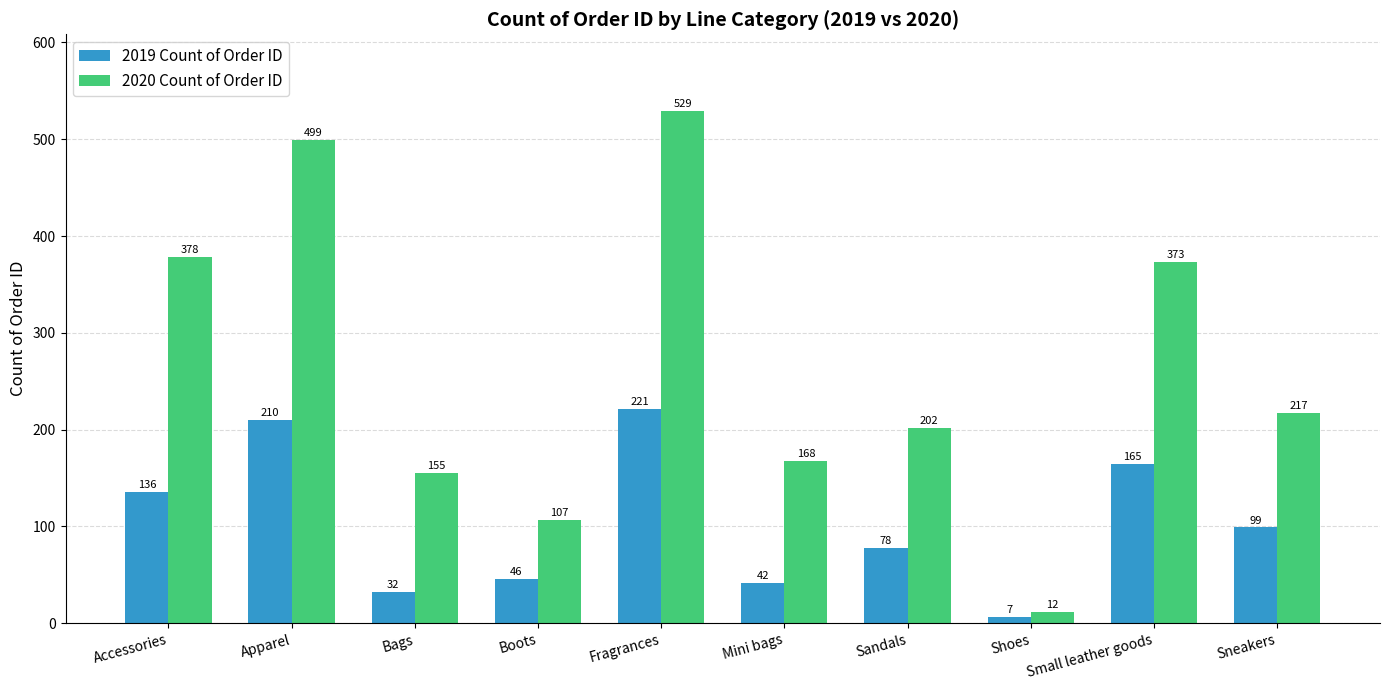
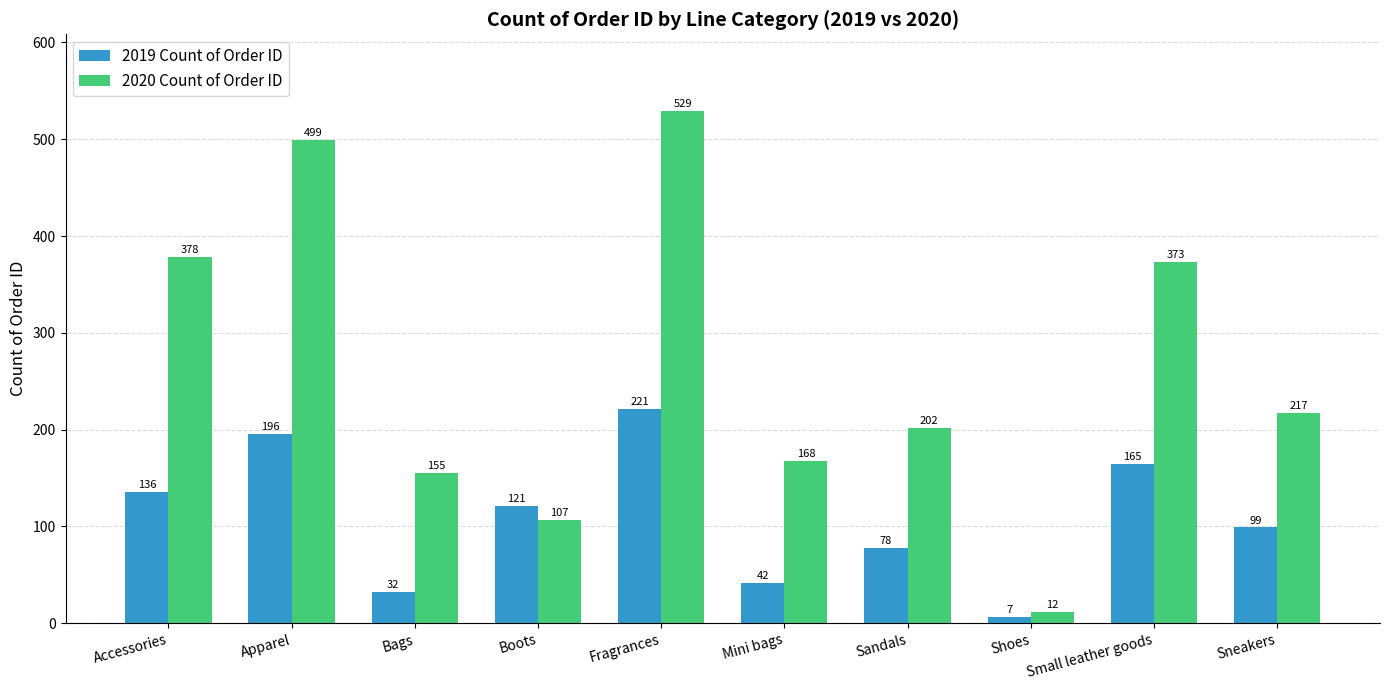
2019 Count of Order ID, Apparel: 210 -> 196
2019 Count of Order ID, Boots: 46 -> 121
